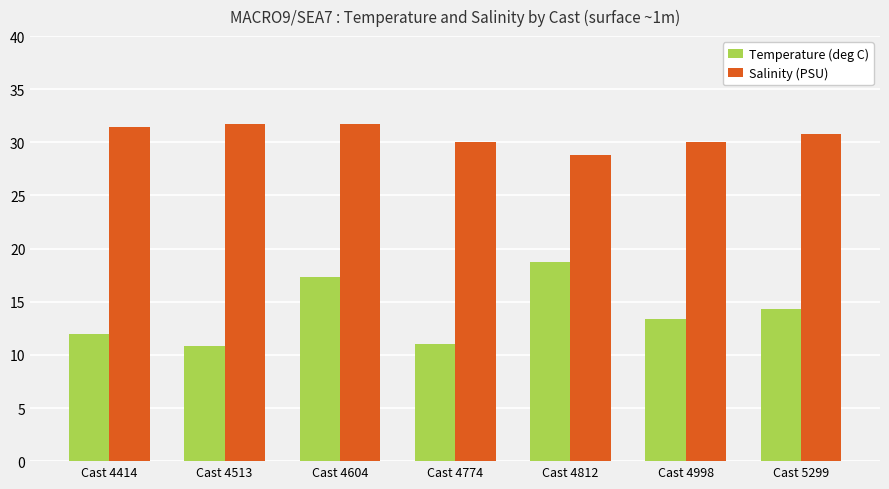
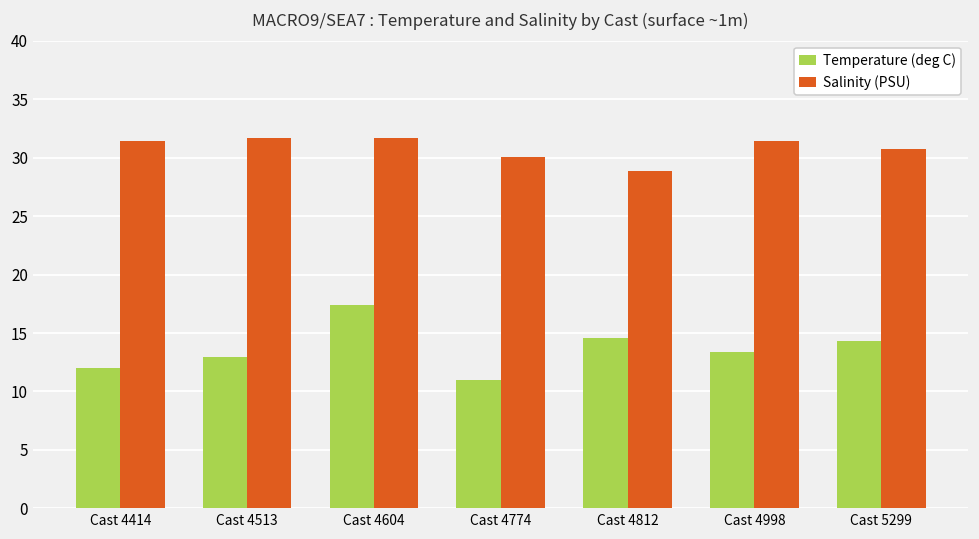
Temperature (deg C), Cast 4513: 10.8 -> 13.0
Temperature (deg C), Cast 4812: 18.8 -> 14.6
Salinity (PSU), Cast 4998: 30.0 -> 31.4
